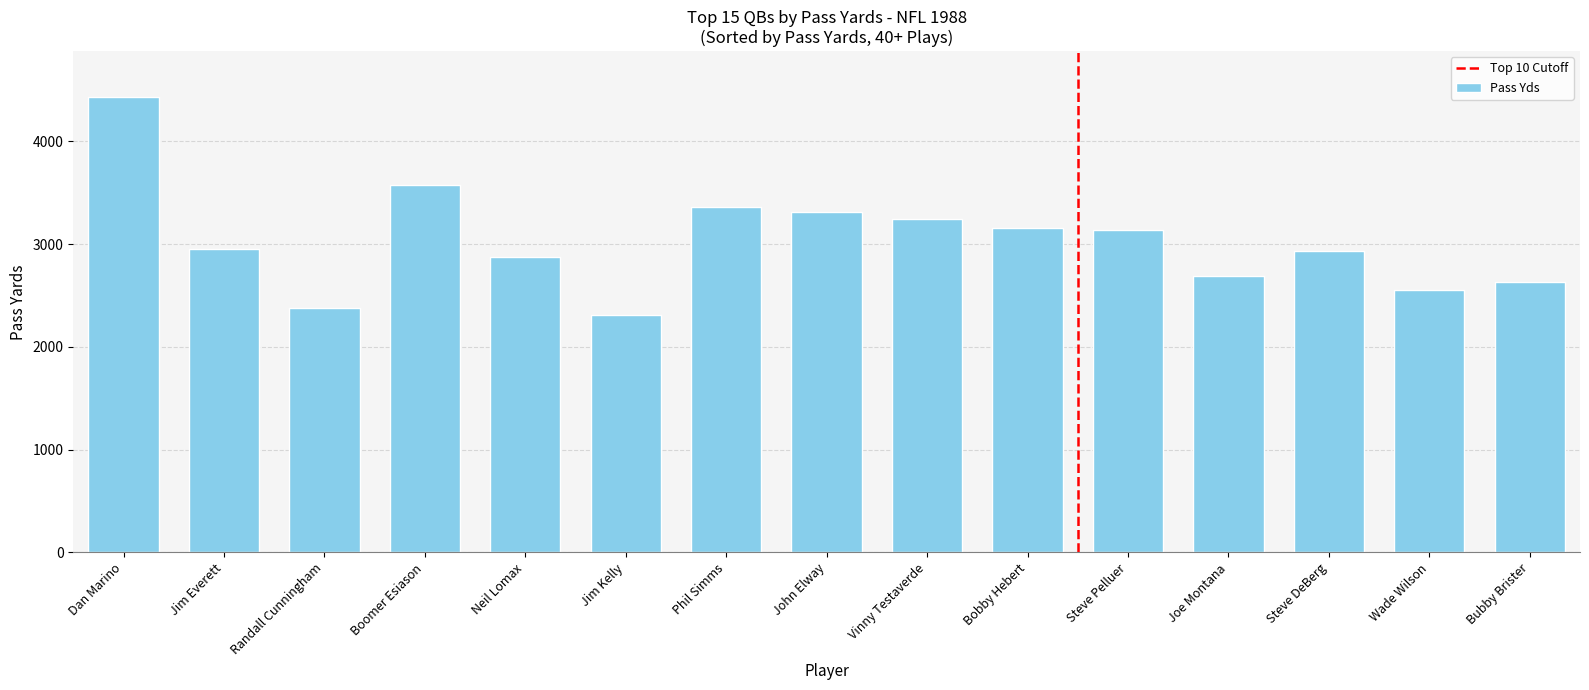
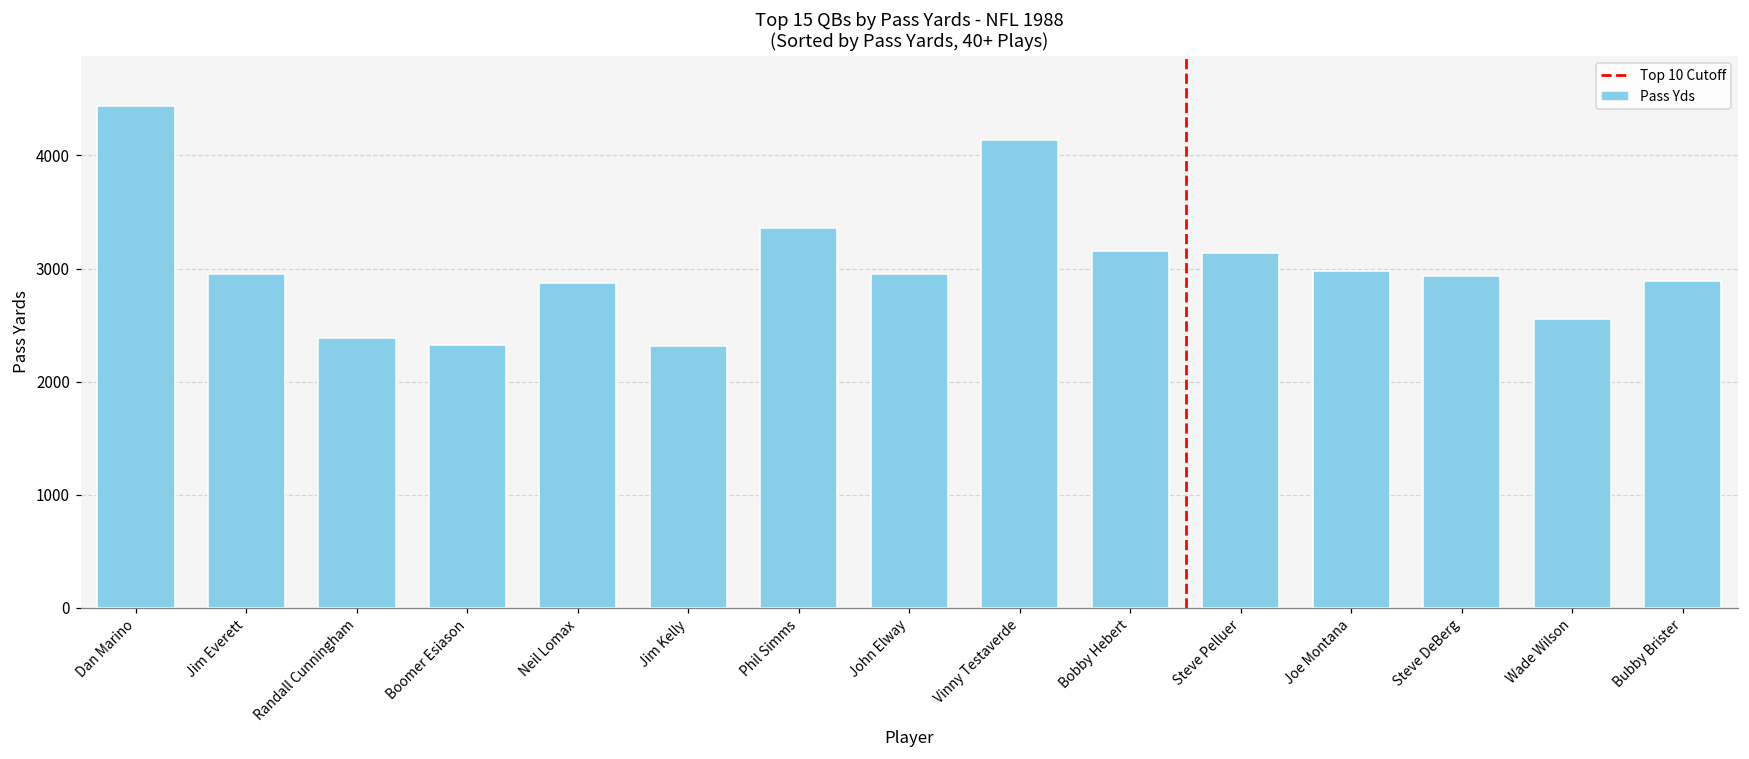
Boomer Esiason: 3570 -> 2330
John Elway: 3310 -> 2950
Vinny Testaverde: 3240 -> 4140
Joe Montana: 2690 -> 2980
Bubby Brister: 2630 -> 2890
